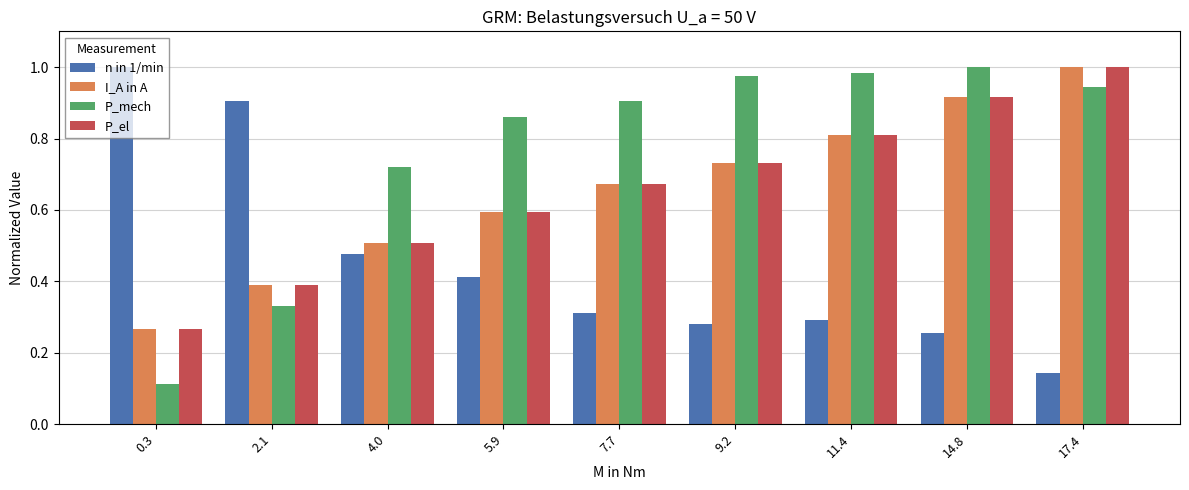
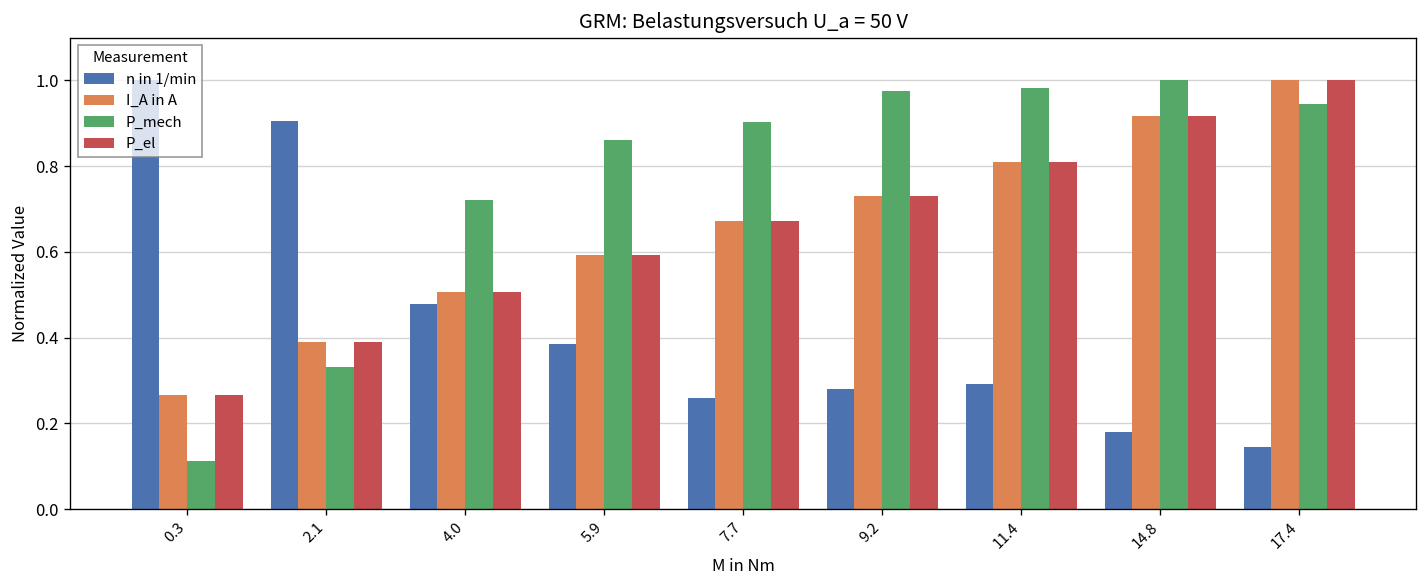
n in 1/min, 5.9: 0.41 -> 0.39
n in 1/min, 7.7: 0.31 -> 0.26
n in 1/min, 14.8: 0.25 -> 0.18
